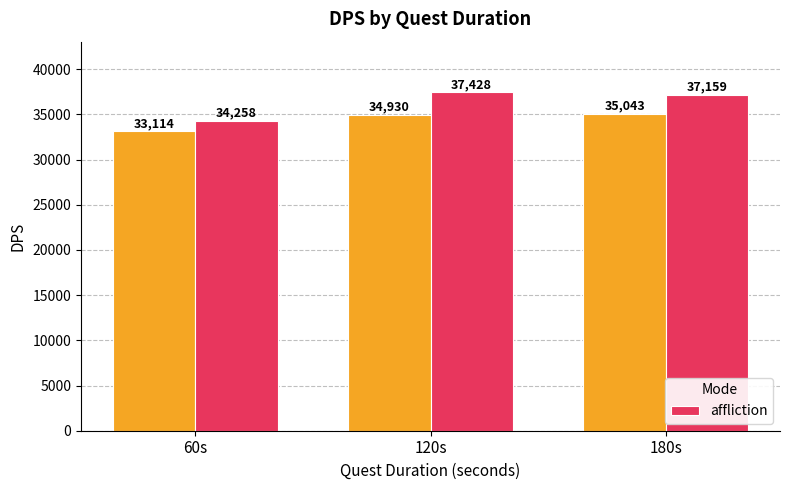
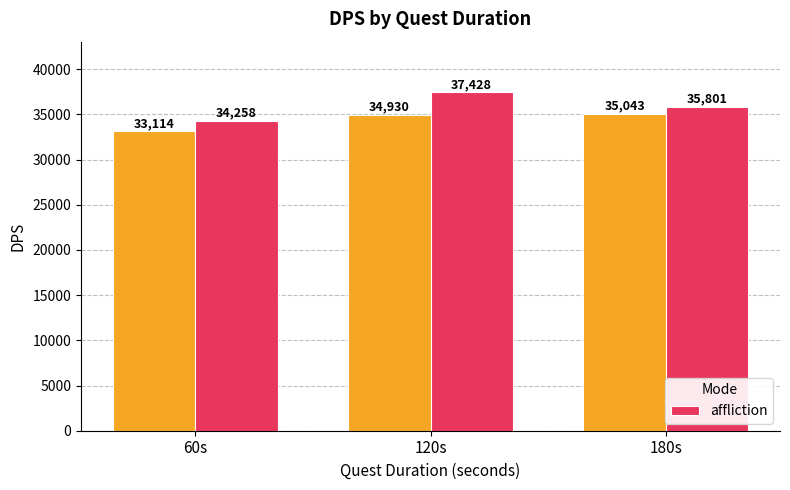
affliction, 180s: 37,159 -> 35,801
